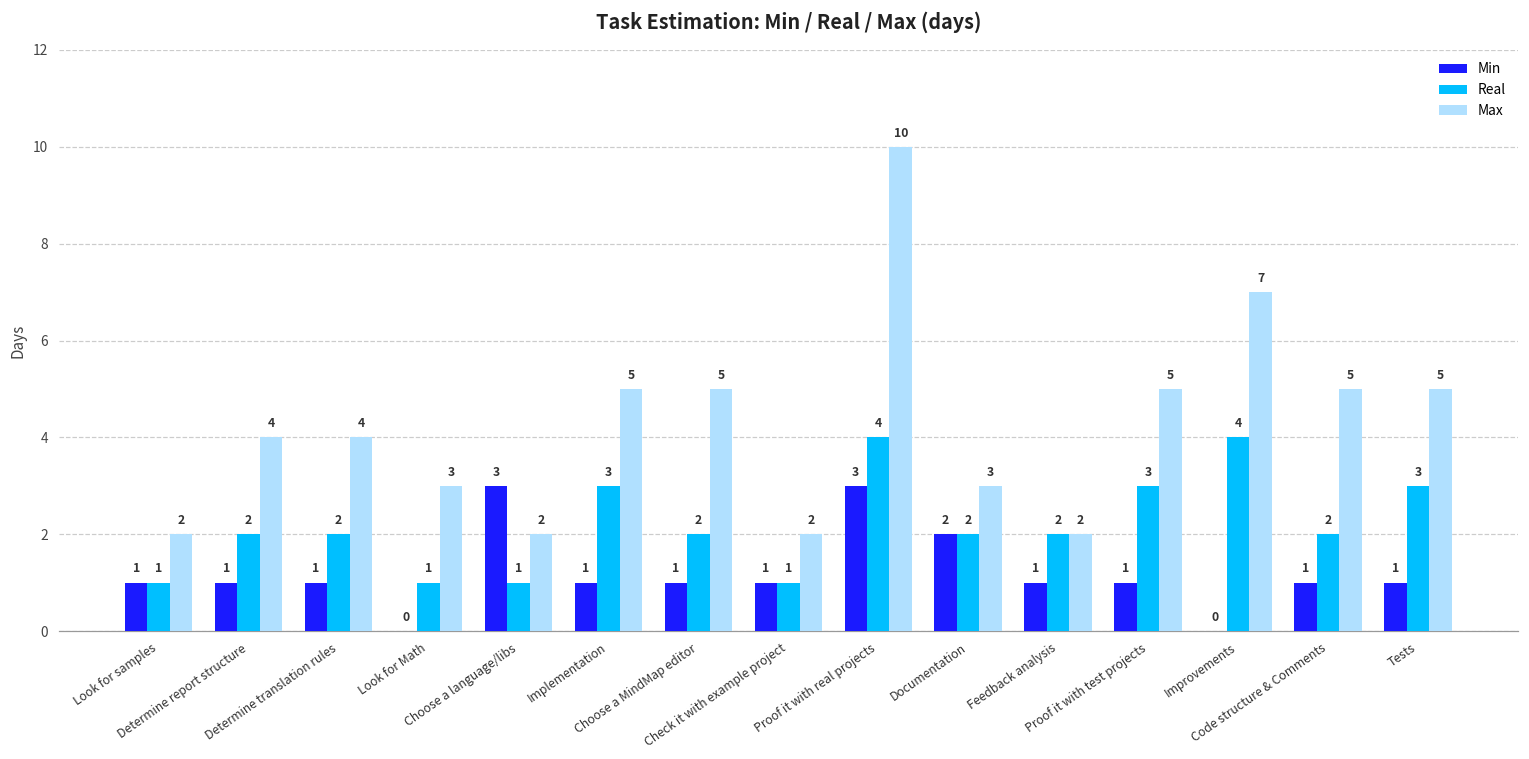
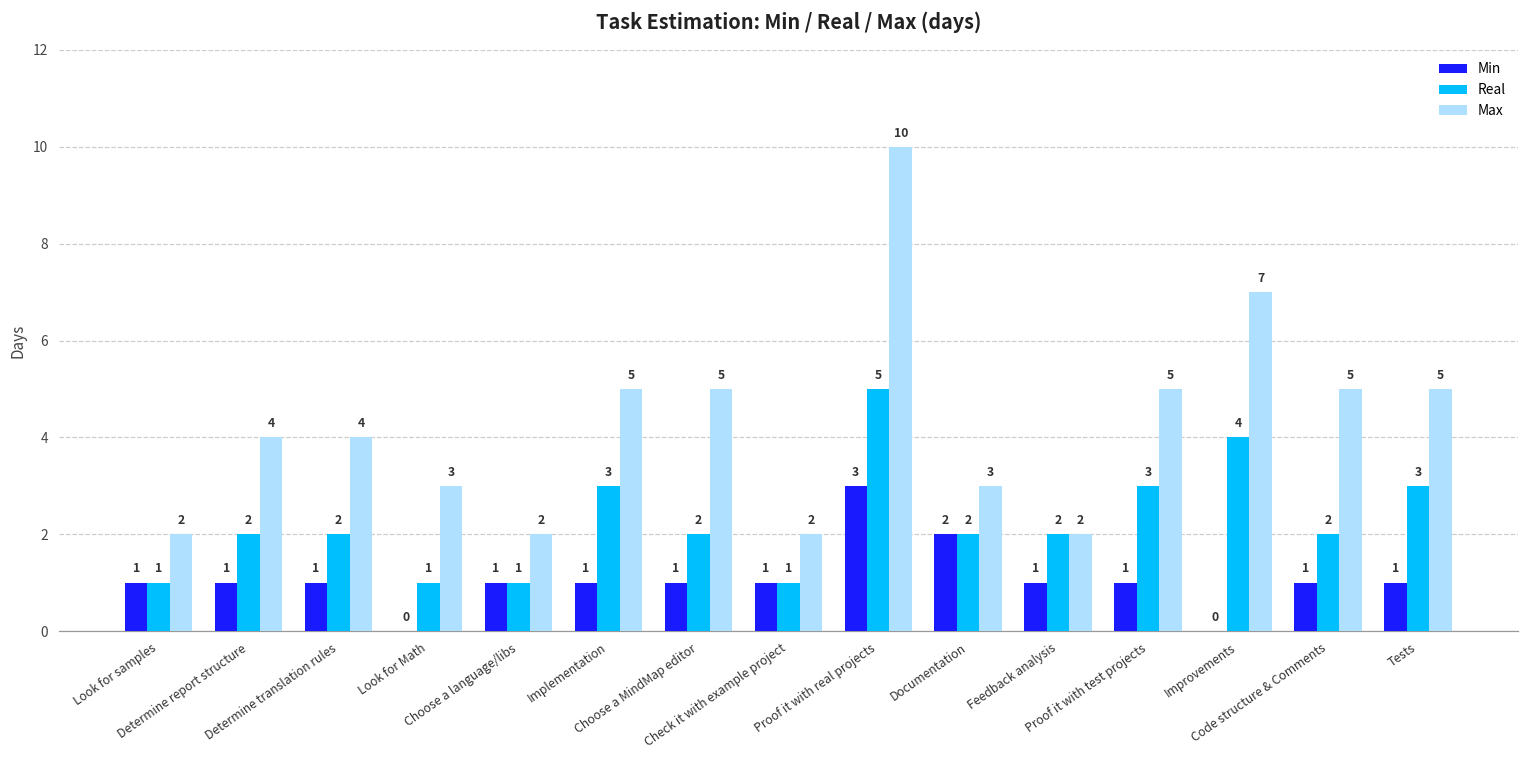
Min, Choose a language/libs: 3 -> 1
Real, Proof it with real projects: 4 -> 5
